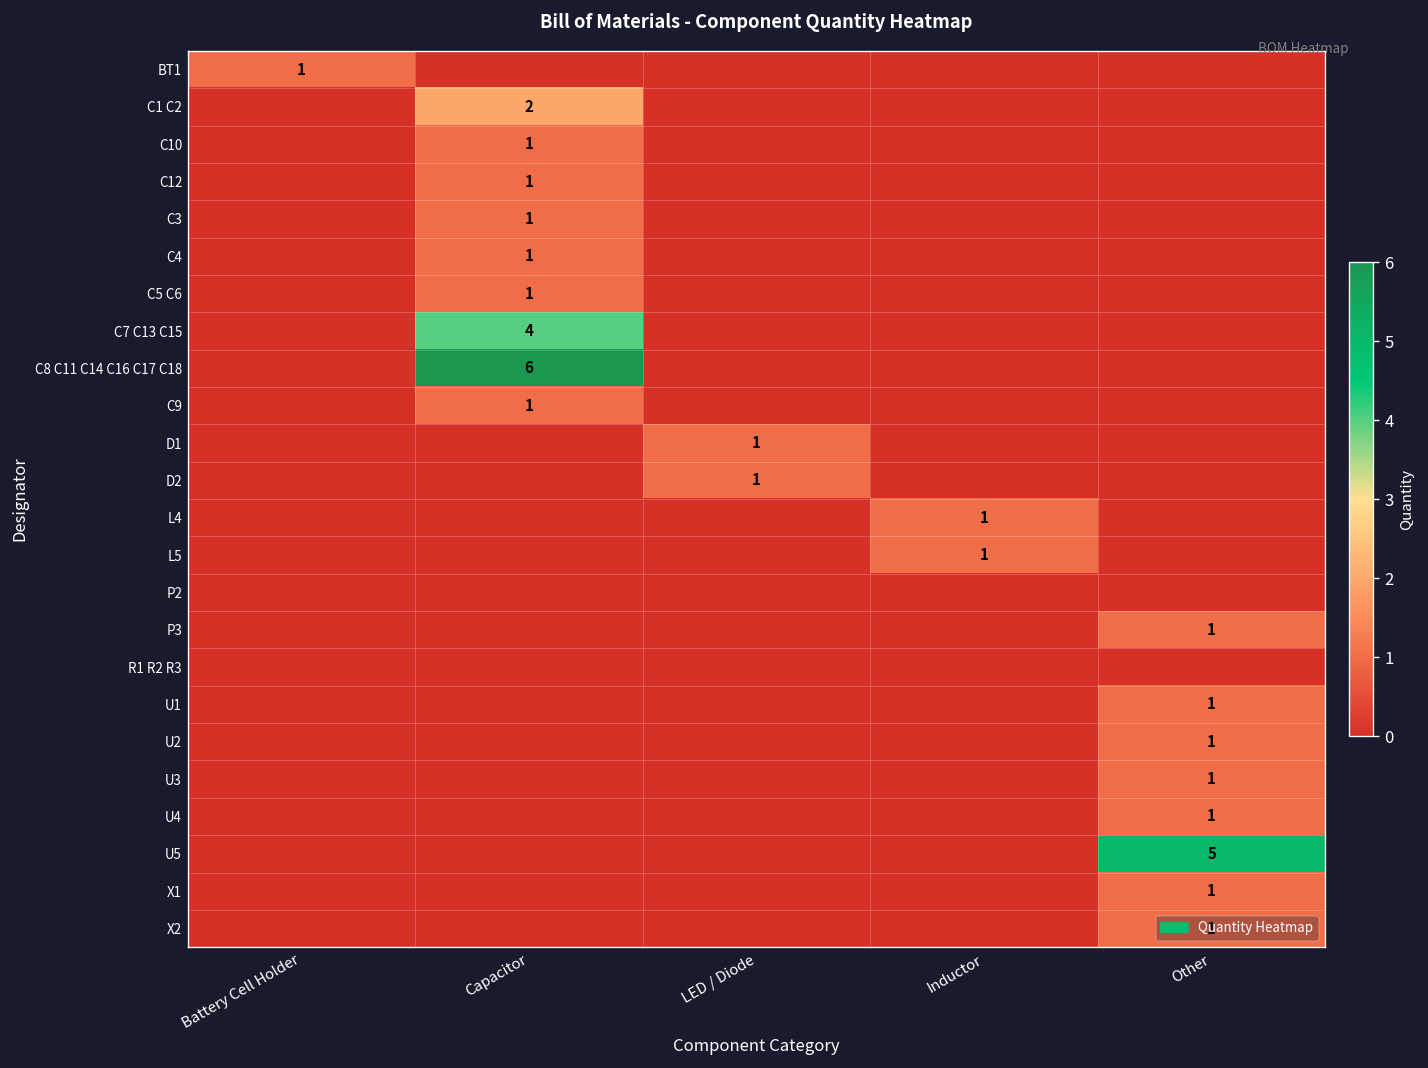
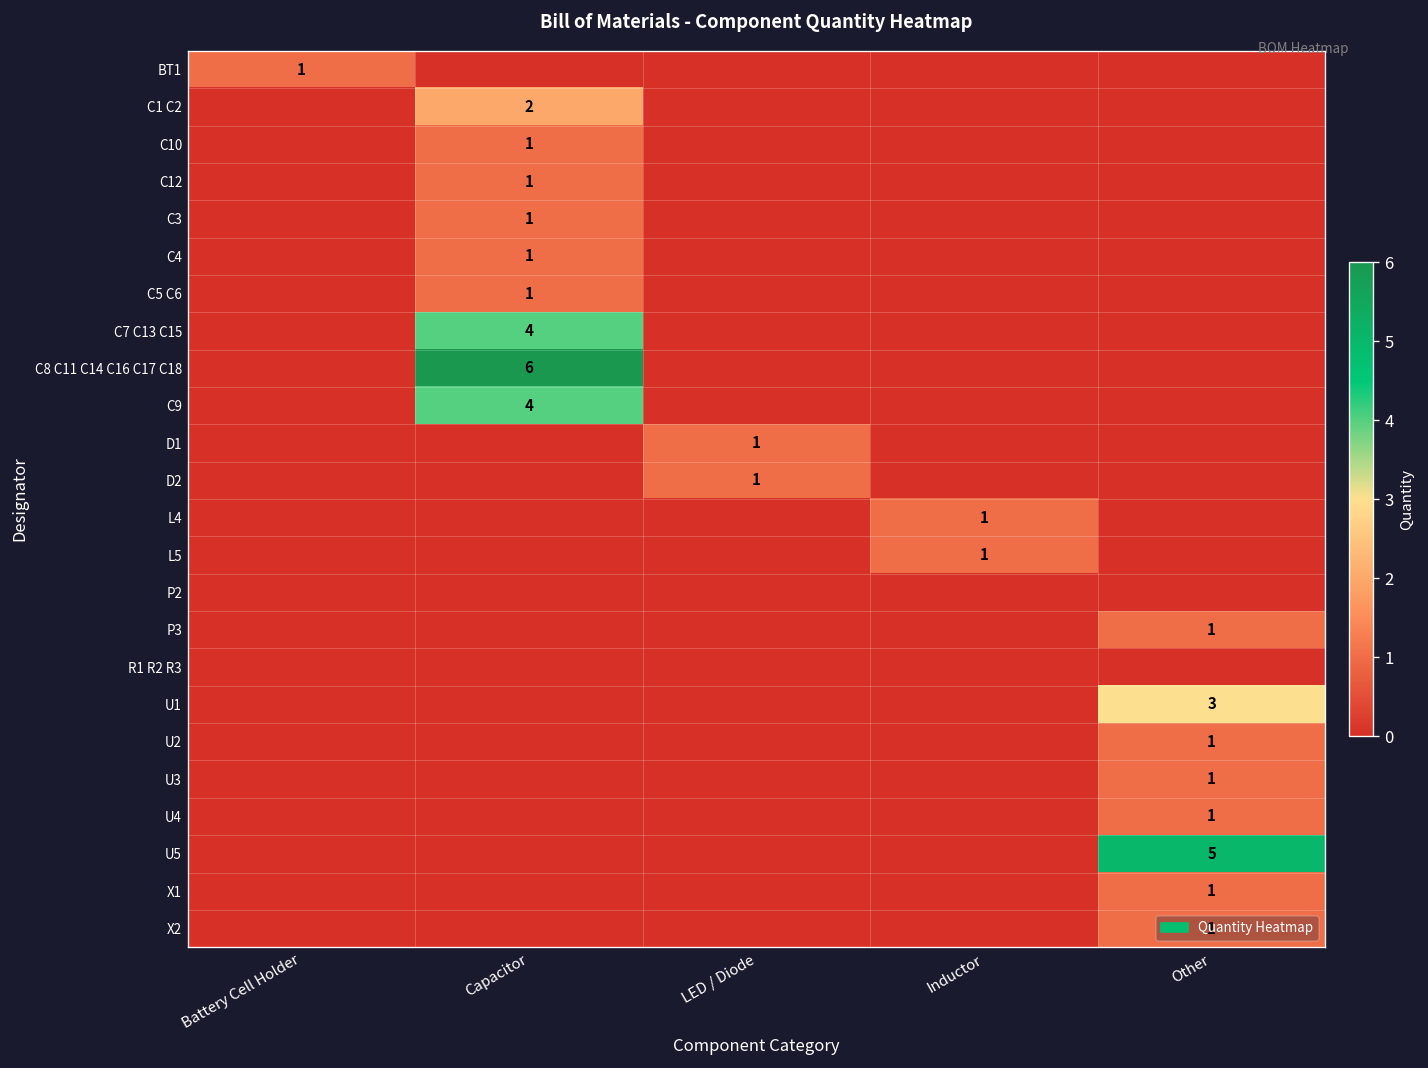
C9, Capacitor: 1 -> 4
U1, Other: 1 -> 3
